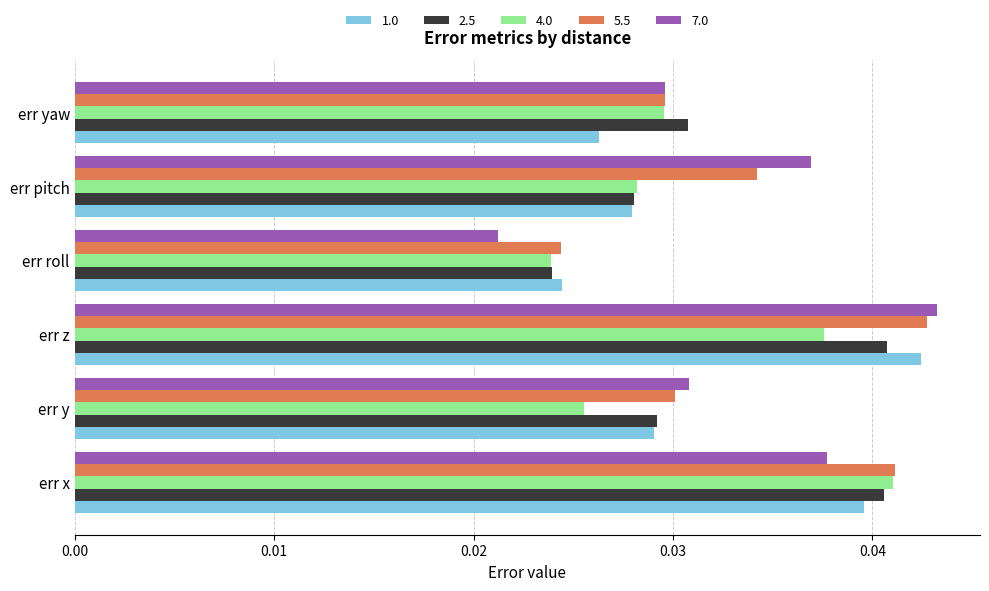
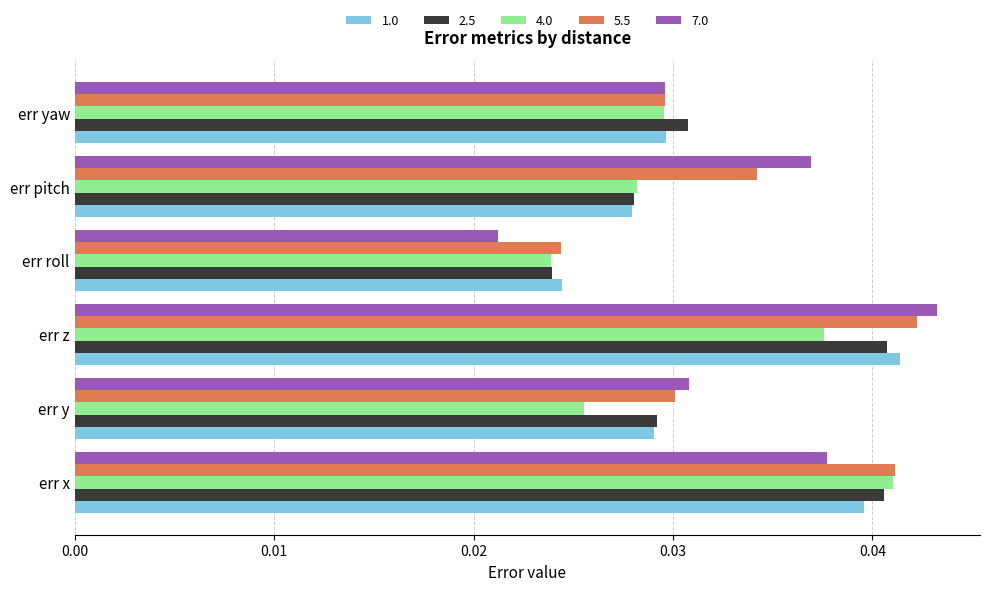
1.0, err yaw: 0.0263 -> 0.0296
5.5, err z: 0.0427 -> 0.0423
1.0, err z: 0.0425 -> 0.0414
